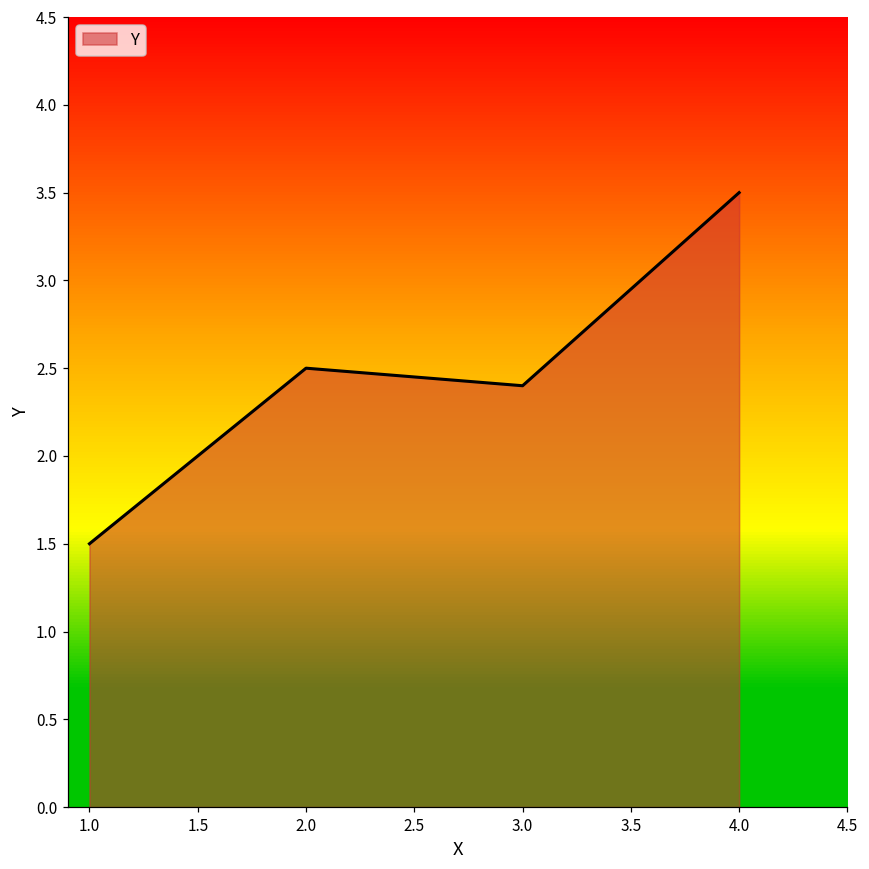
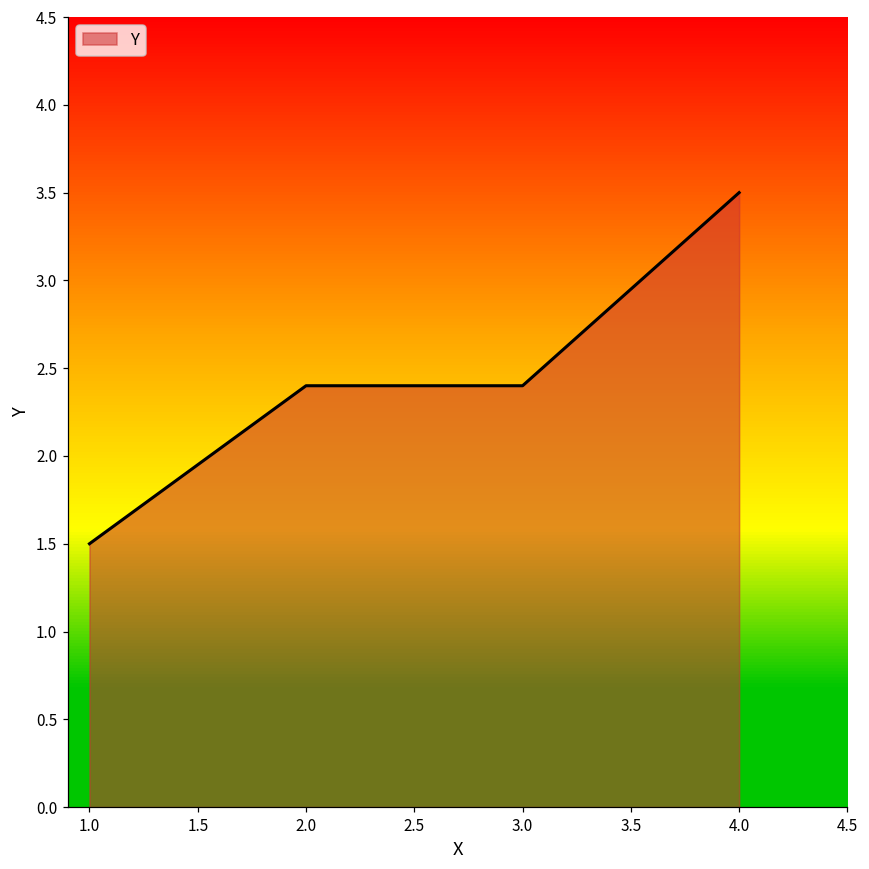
2.0: 2.5 -> 2.4
